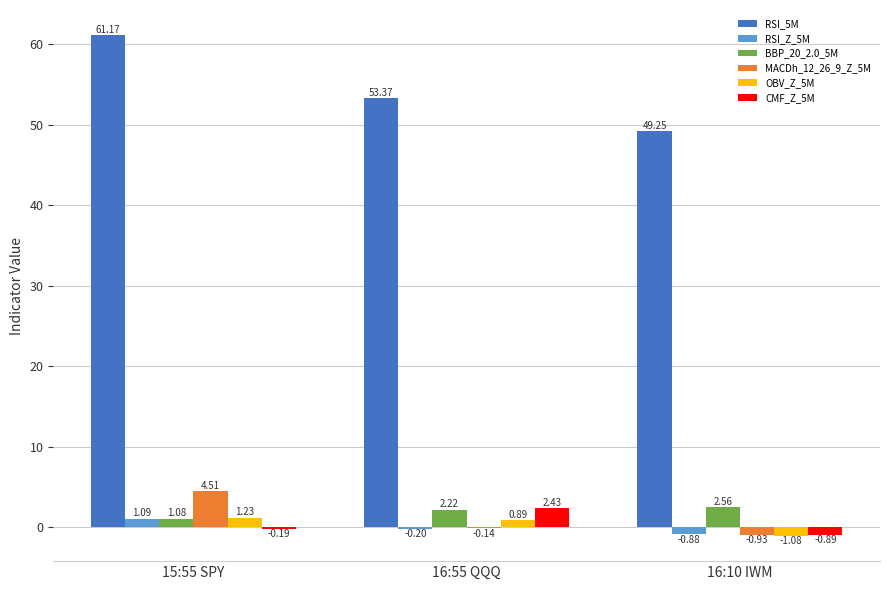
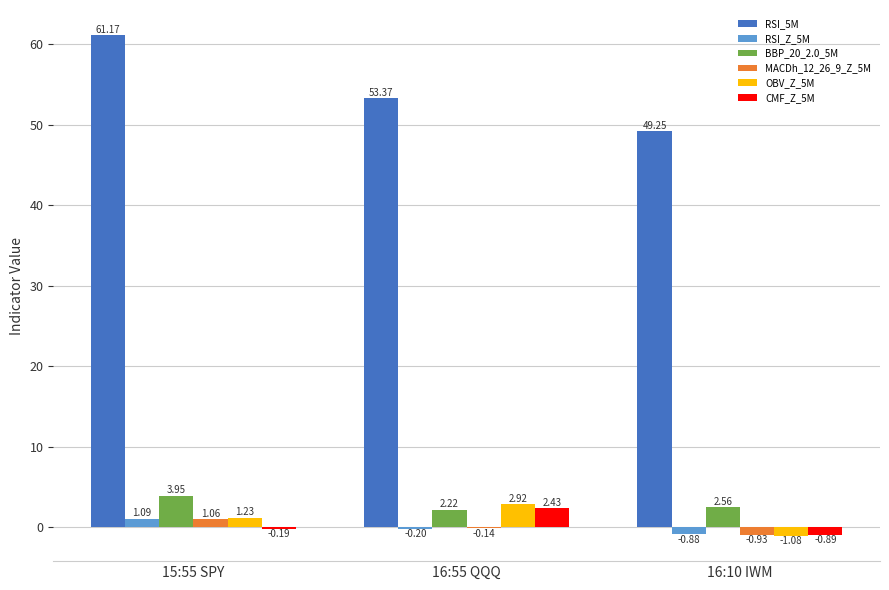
BBP_20_2.0_5M, 15:55 SPY: 1.08 -> 3.95
MACDh_12_26_9_Z_5M, 15:55 SPY: 4.51 -> 1.06
OBV_Z_5M, 16:55 QQQ: 0.89 -> 2.92
